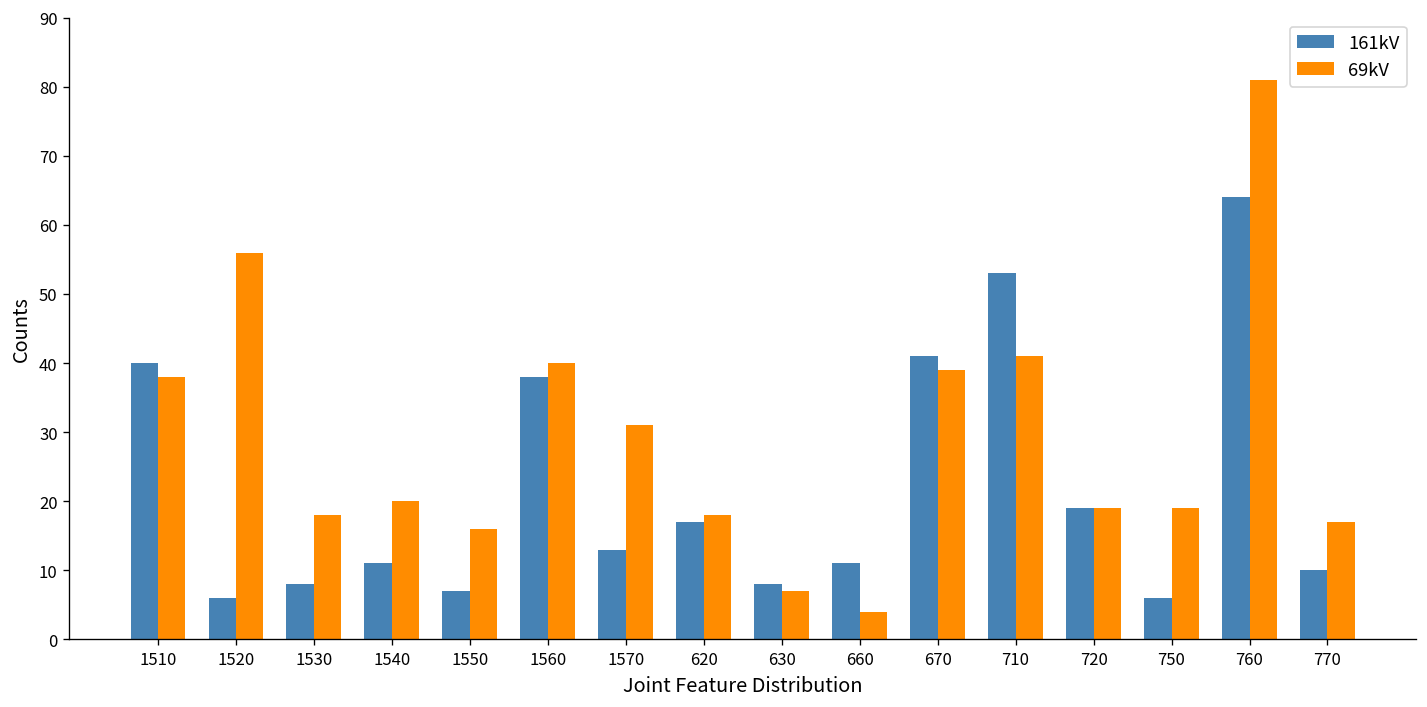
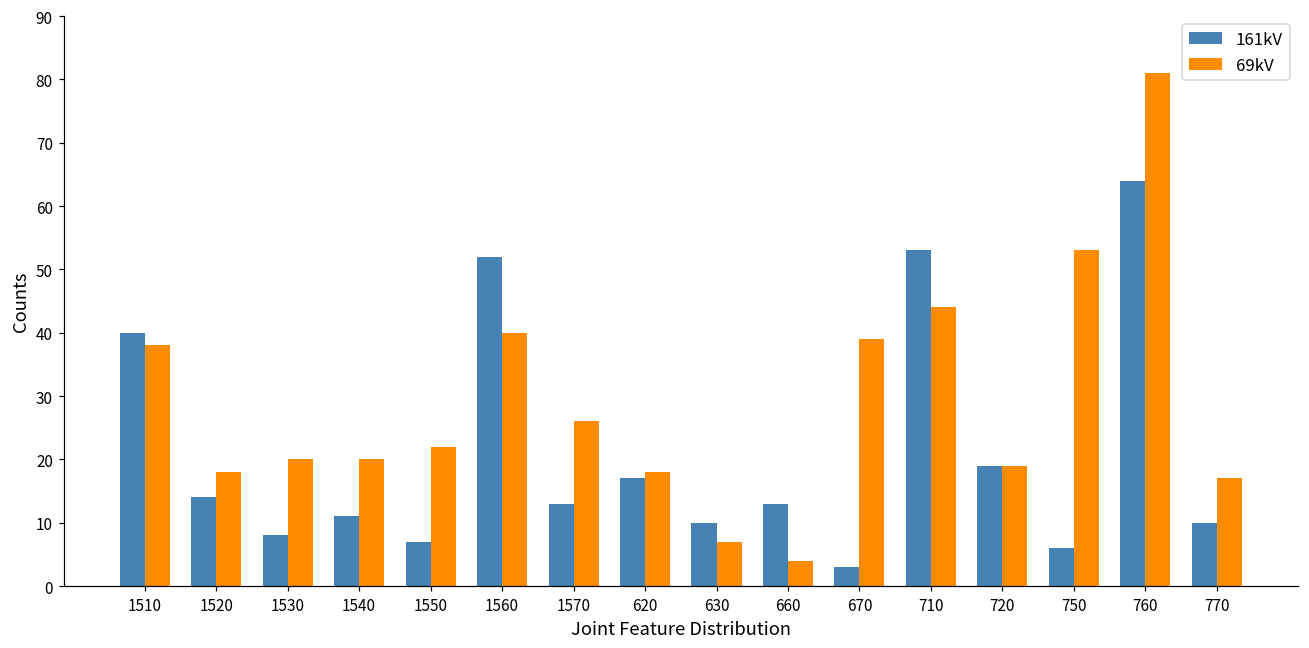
161kV, 1520: 6 -> 14
69kV, 1520: 56 -> 18
69kV, 1530: 18 -> 20
69kV, 1550: 16 -> 22
161kV, 1560: 38 -> 52
69kV, 1570: 31 -> 26
161kV, 630: 8 -> 10
161kV, 660: 11 -> 13
161kV, 670: 41 -> 3
69kV, 710: 41 -> 44
69kV, 750: 19 -> 53
